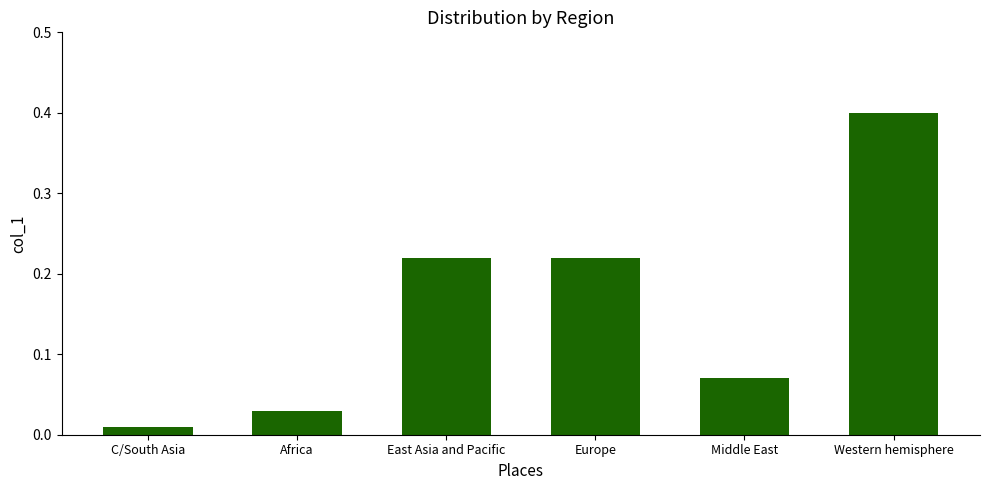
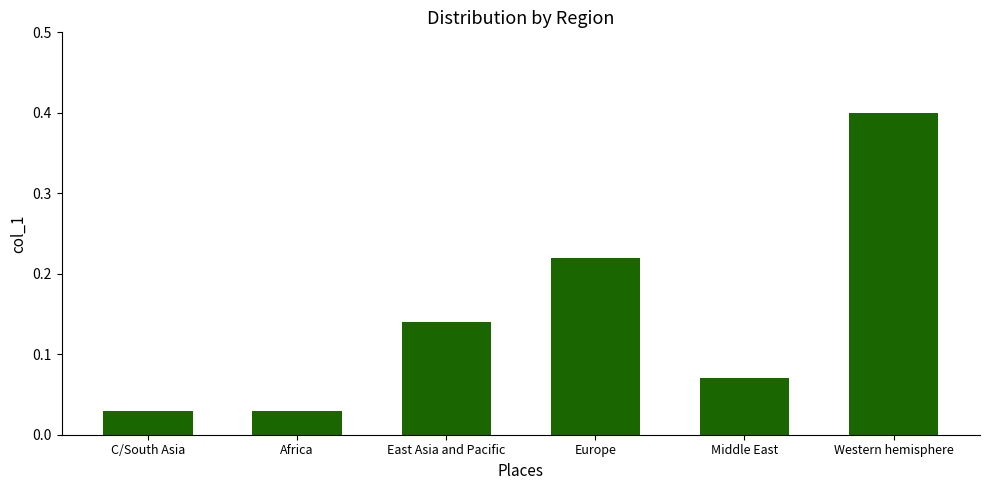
C/South Asia: 0.01 -> 0.03
East Asia and Pacific: 0.22 -> 0.14
